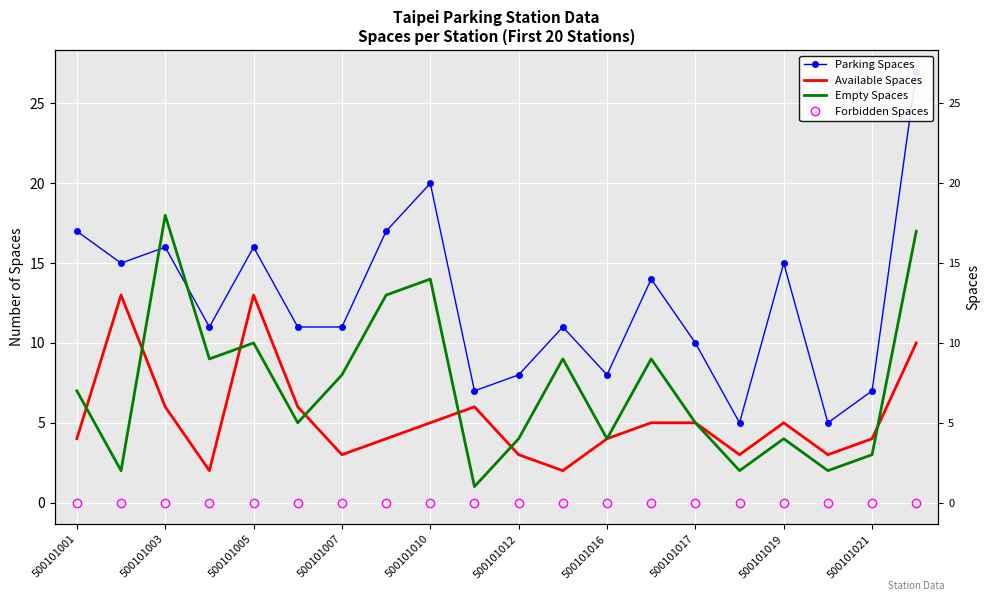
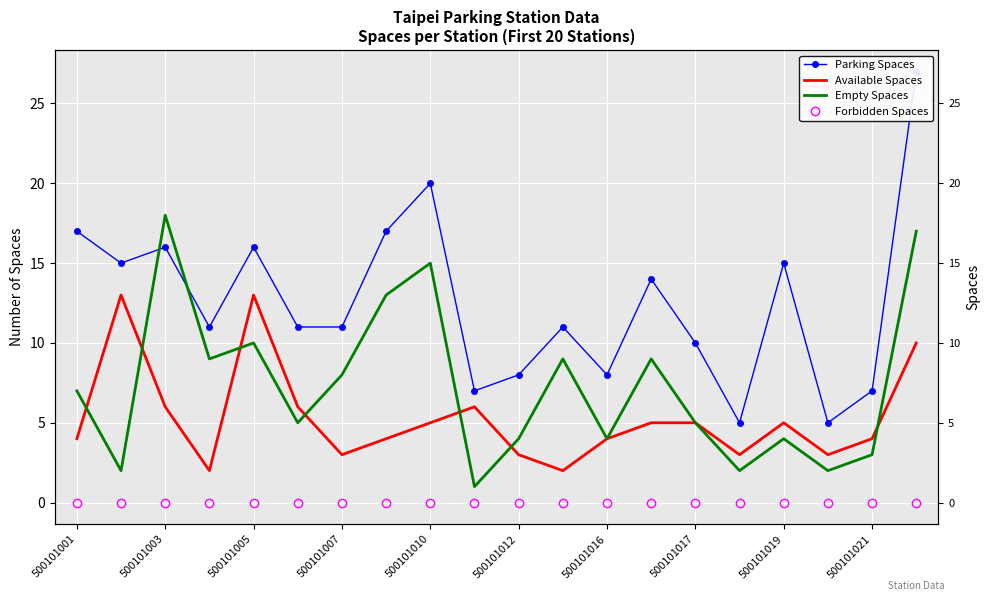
Empty Spaces, 500101010: 14 -> 15
